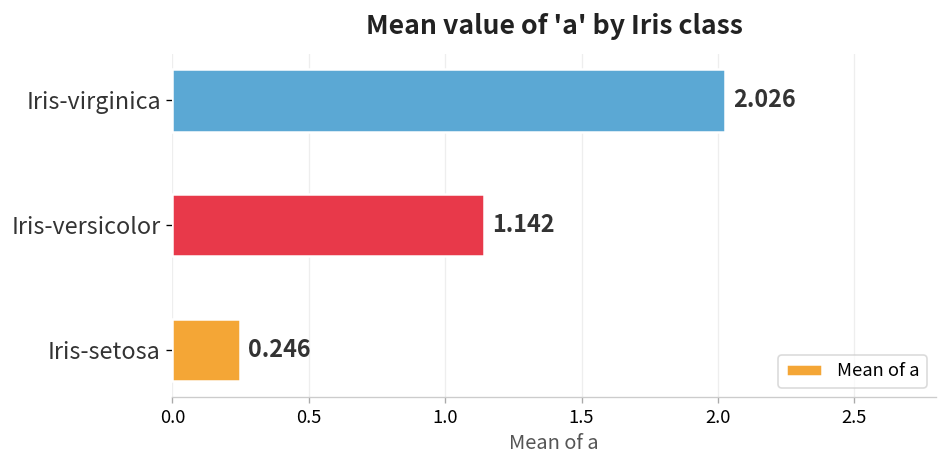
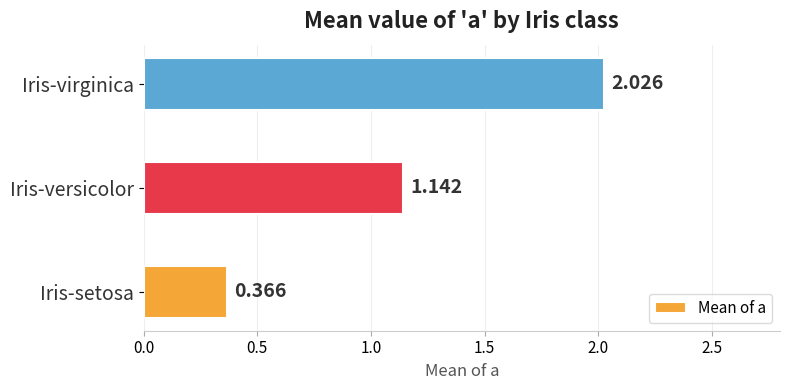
Iris-setosa: 0.246 -> 0.366
